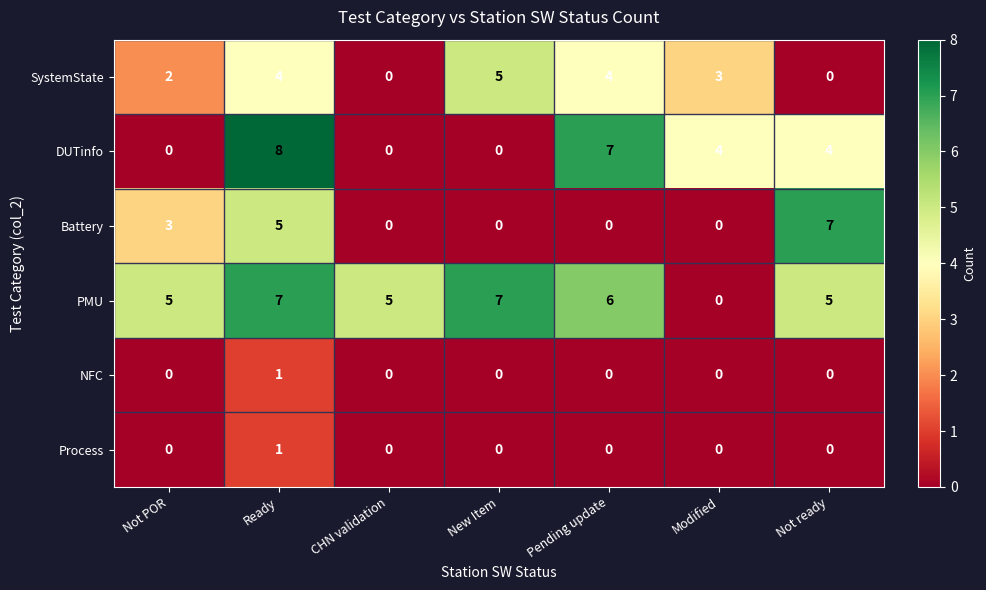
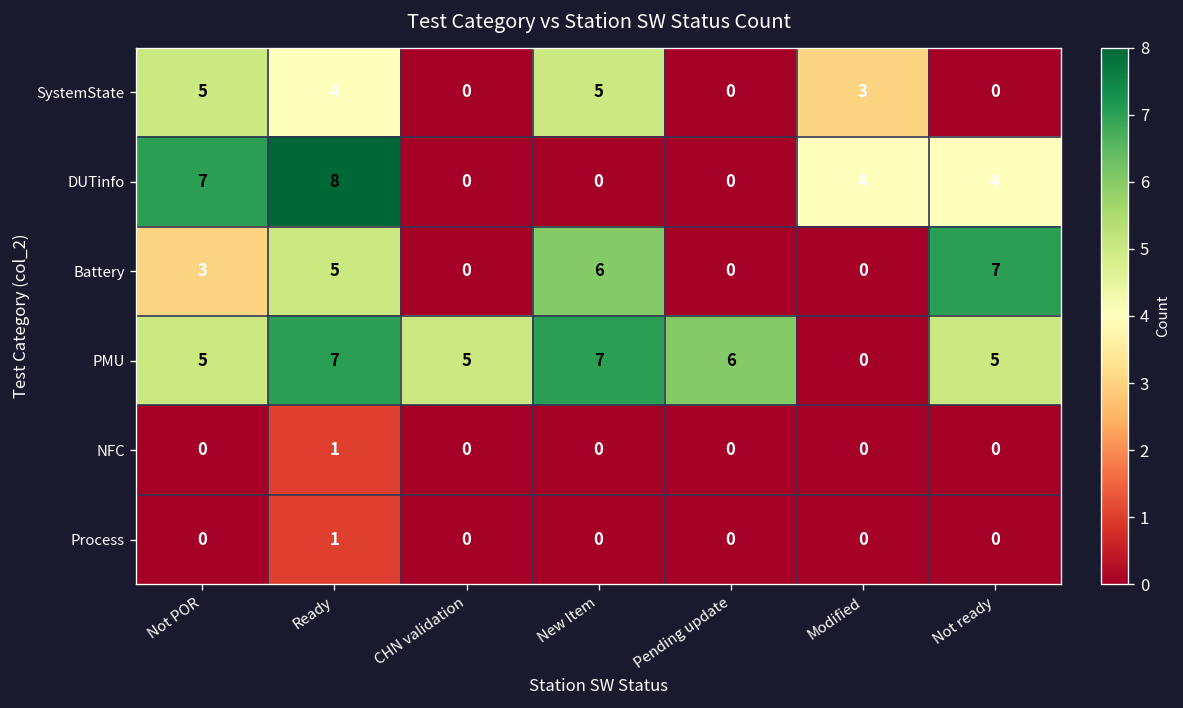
SystemState, Not POR: 2 -> 5
SystemState, Pending update: 4 -> 0
DUTinfo, Not POR: 0 -> 7
DUTinfo, Pending update: 7 -> 0
Battery, New Item: 0 -> 6
